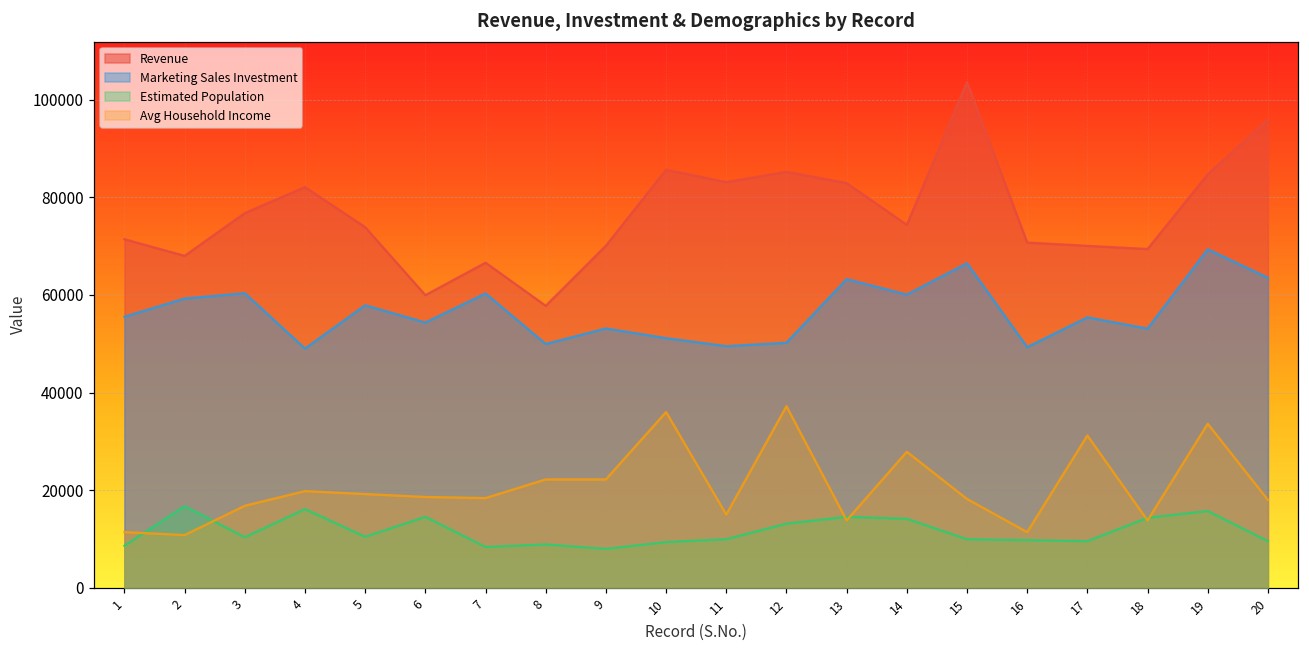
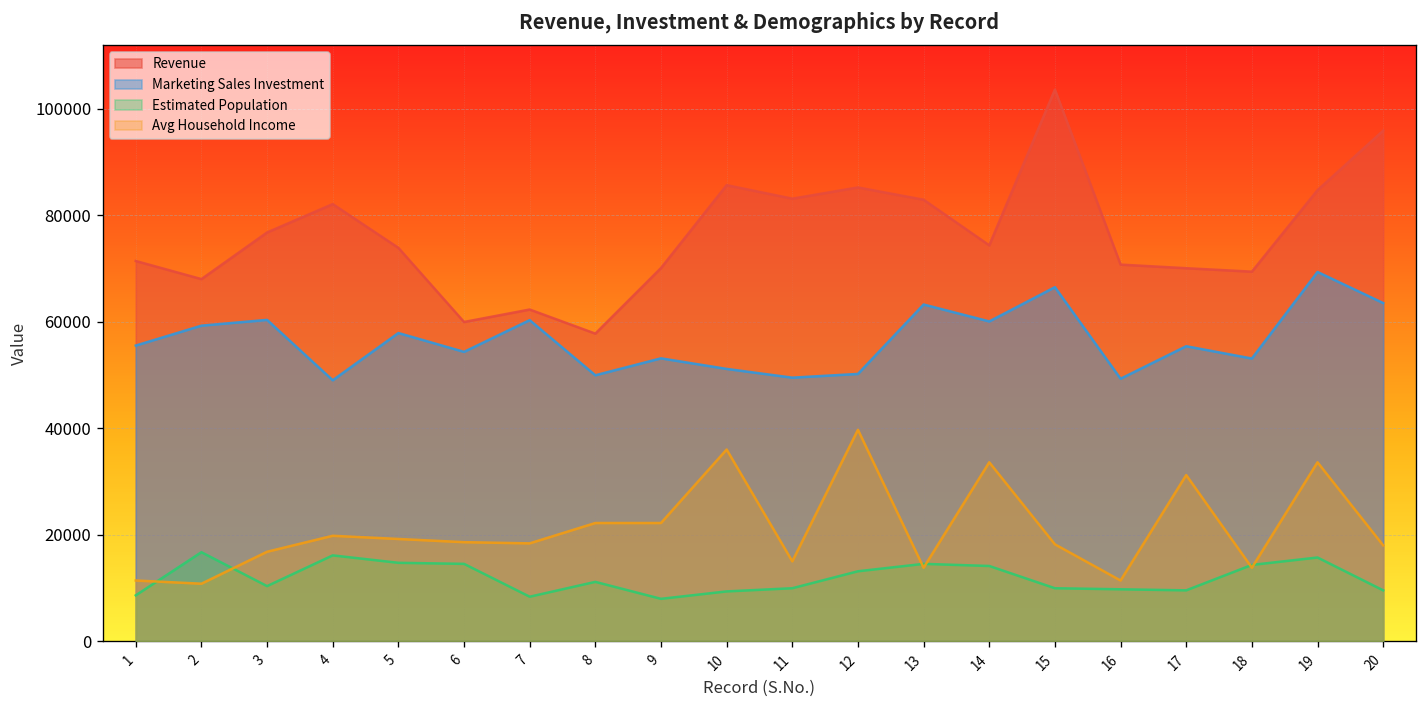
Estimated Population, 5: 10000 -> 15000
Revenue, 7: 67000 -> 62000
Estimated Population, 8: 9000 -> 11000
Avg Household Income, 12: 37000 -> 40000
Avg Household Income, 14: 28000 -> 34000
